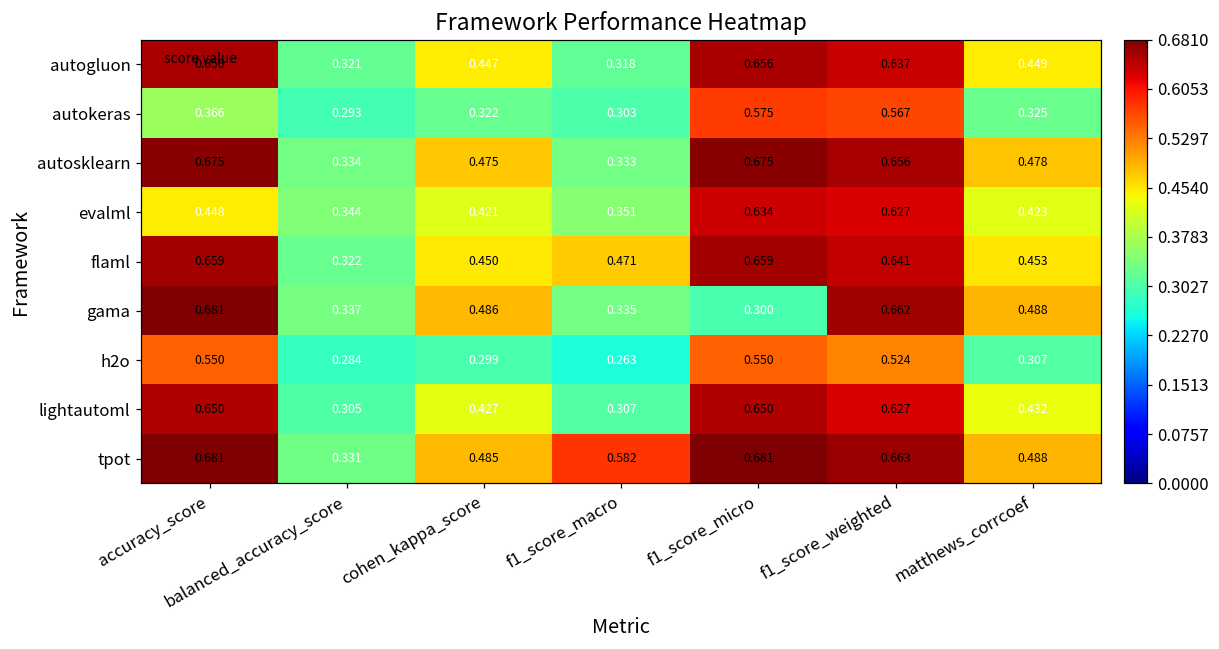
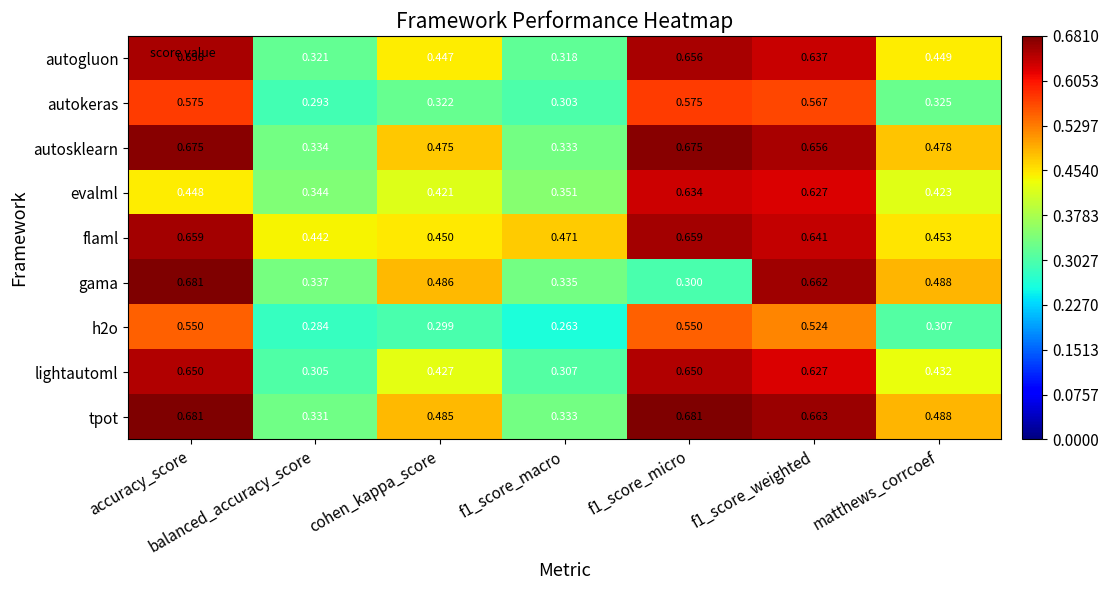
autokeras, accuracy_score: 0.366 -> 0.575
flaml, balanced_accuracy_score: 0.322 -> 0.442
tpot, f1_score_macro: 0.582 -> 0.333
